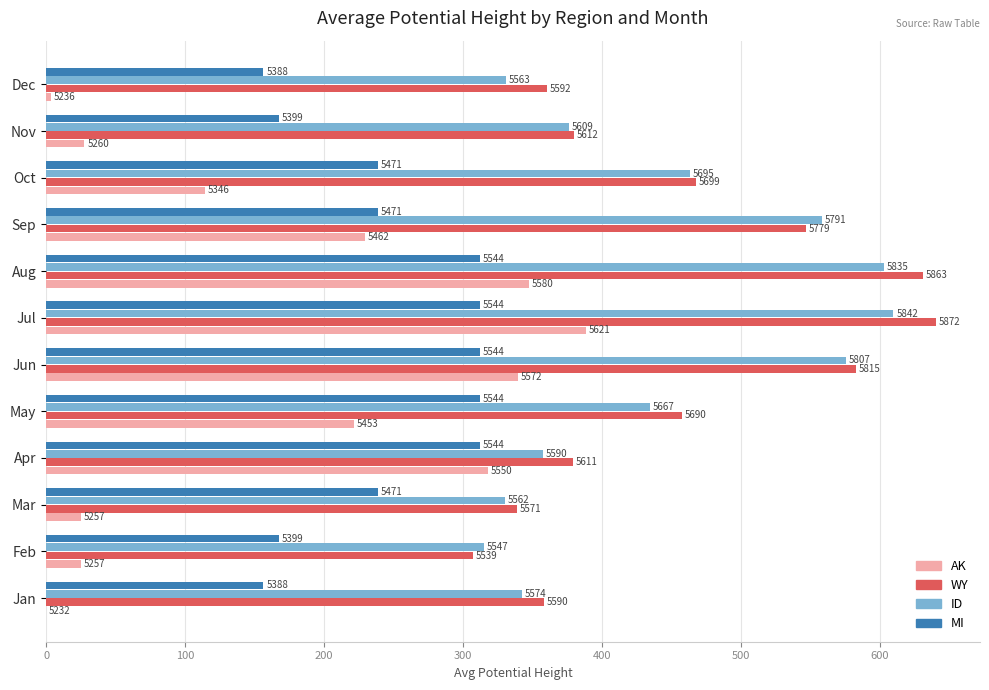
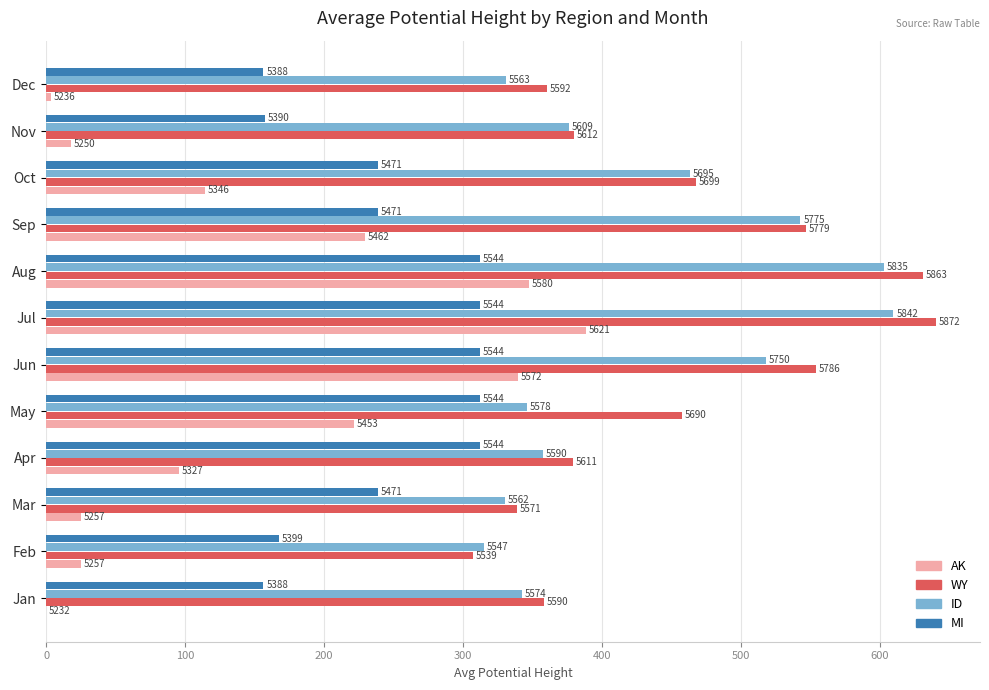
MI, Nov: 5399 -> 5390
AK, Nov: 5260 -> 5250
ID, Sep: 5791 -> 5775
ID, Jun: 5807 -> 5750
WY, Jun: 5815 -> 5786
ID, May: 5667 -> 5578
AK, Apr: 5550 -> 5327
